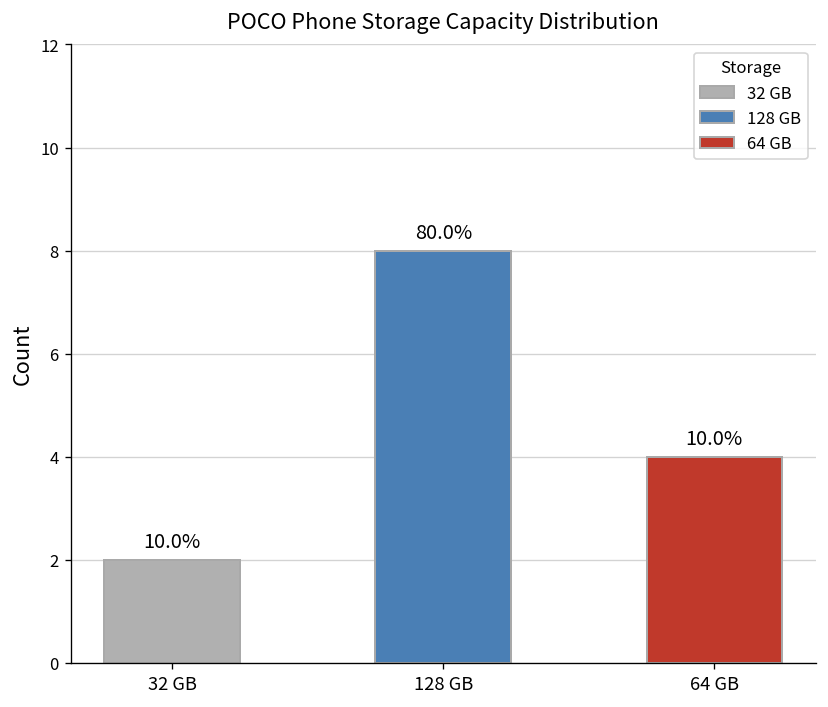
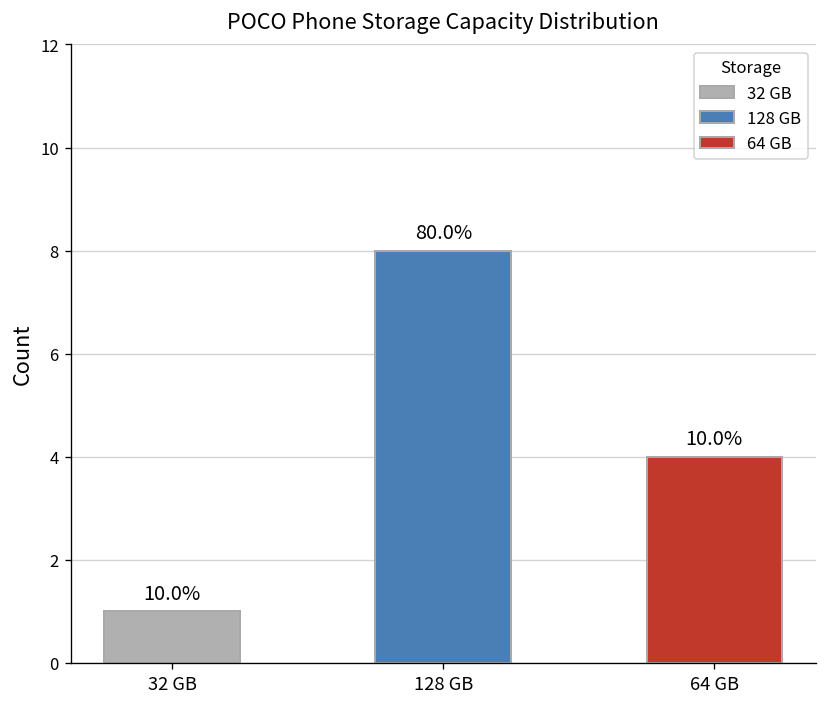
32 GB: 2 -> 1
